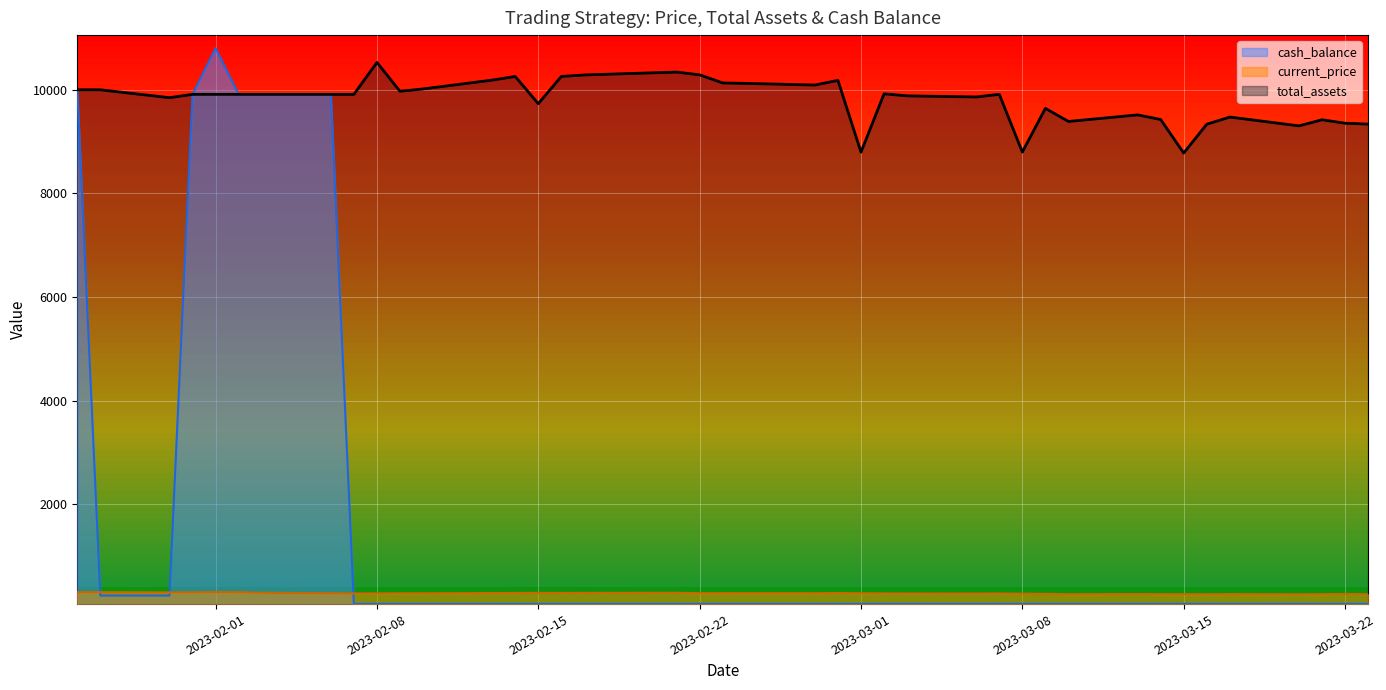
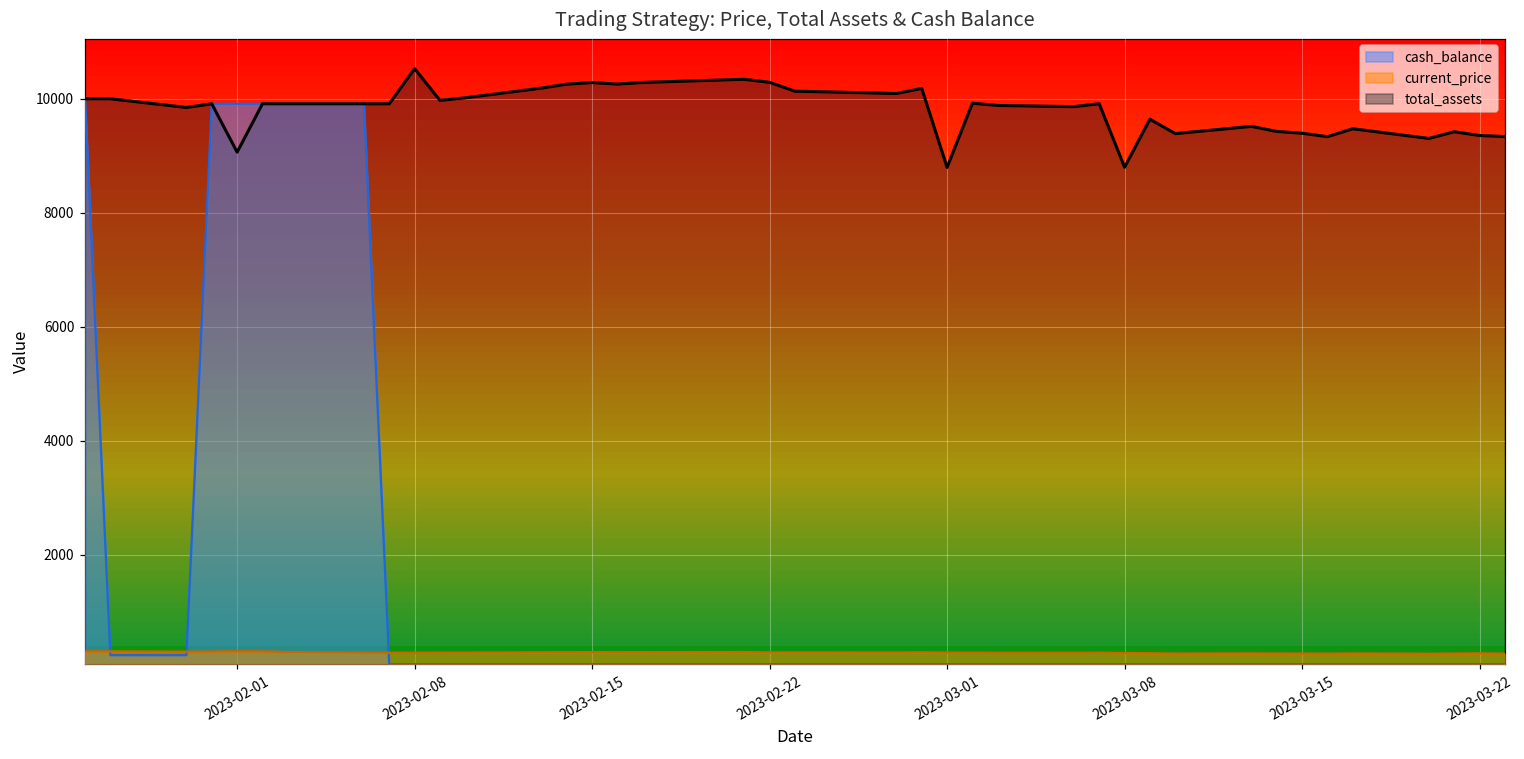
cash_balance, 2023-02-01: 10800 -> 9900
total_assets, 2023-02-01: 9900 -> 9100
total_assets, 2023-02-15: 9700 -> 10300
total_assets, 2023-03-15: 8800 -> 9400
